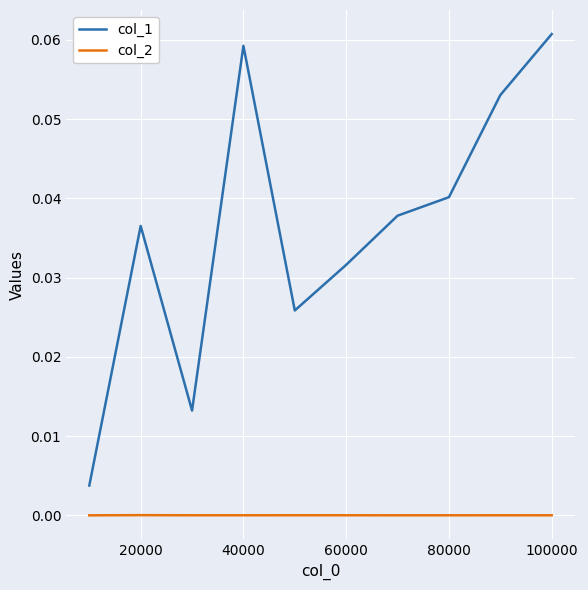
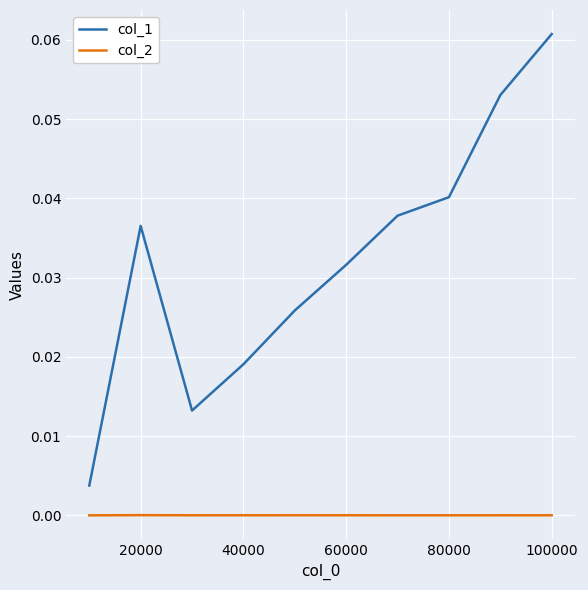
col_1, 40000: 0.059 -> 0.019
